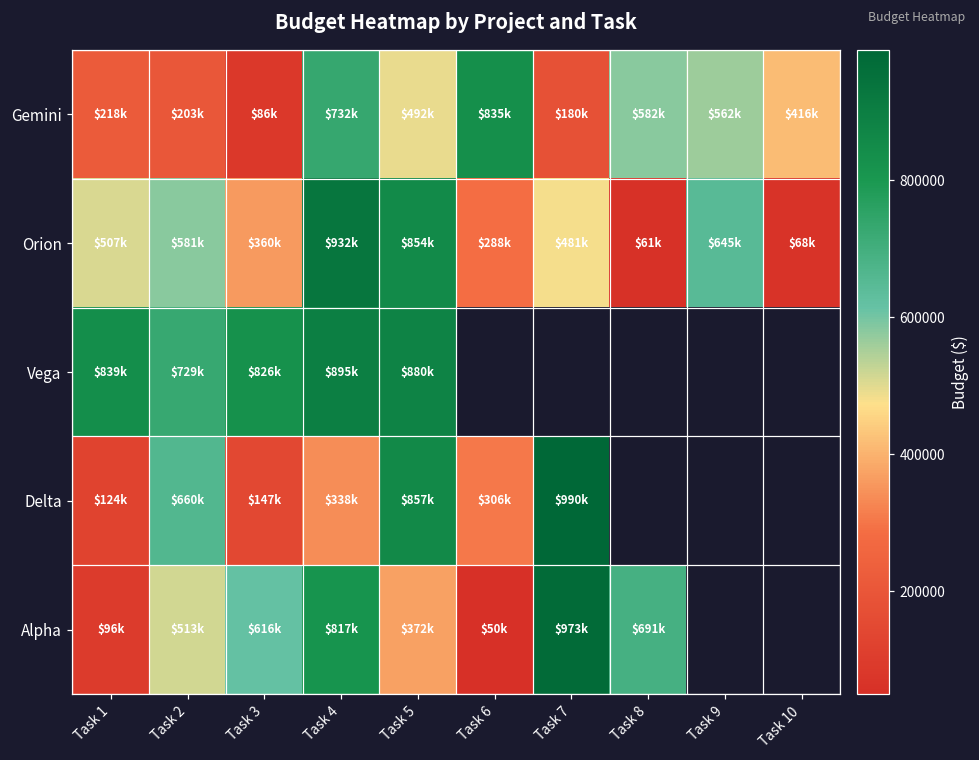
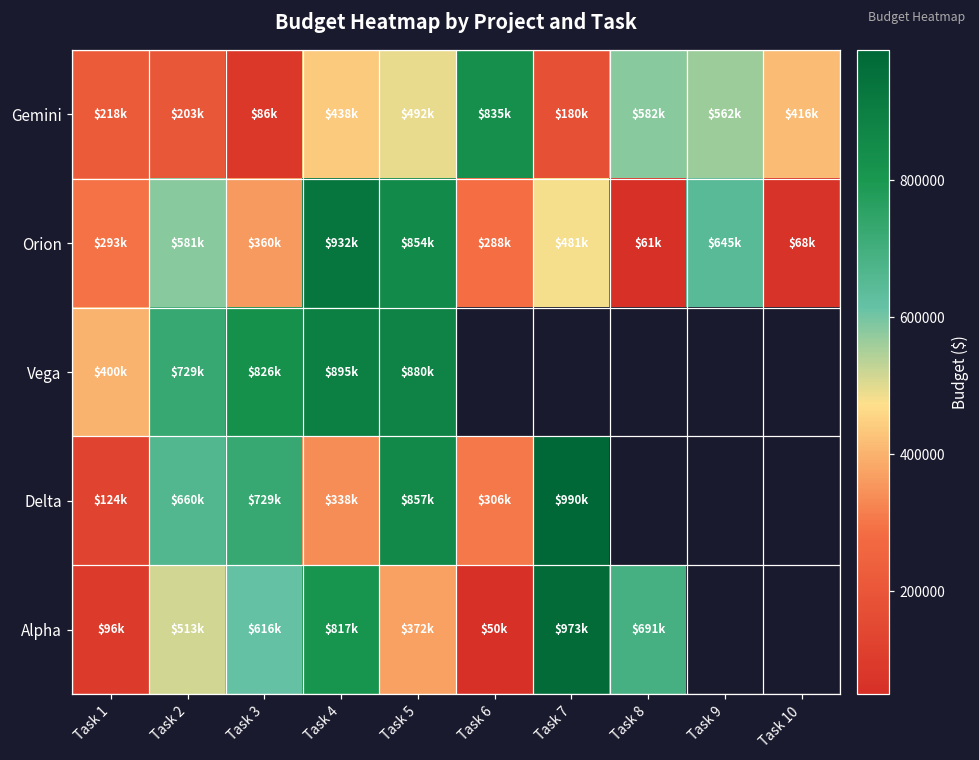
Gemini, Task 4: $732k -> $438k
Orion, Task 1: $507k -> $293k
Vega, Task 1: $839k -> $400k
Delta, Task 3: $147k -> $729k
